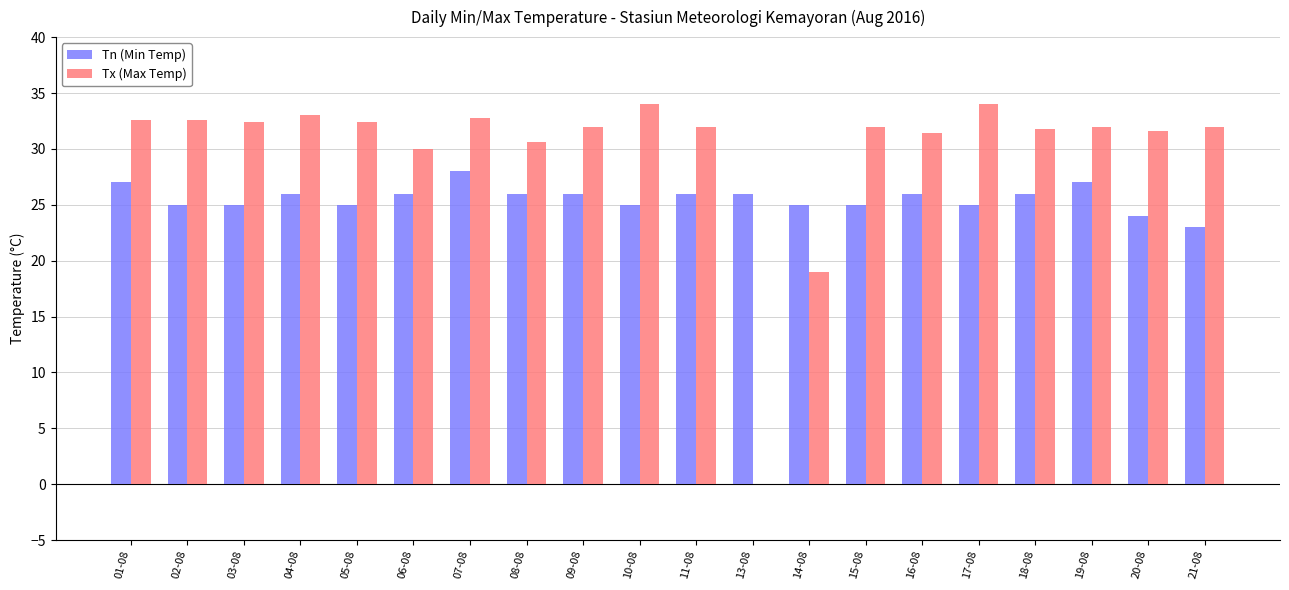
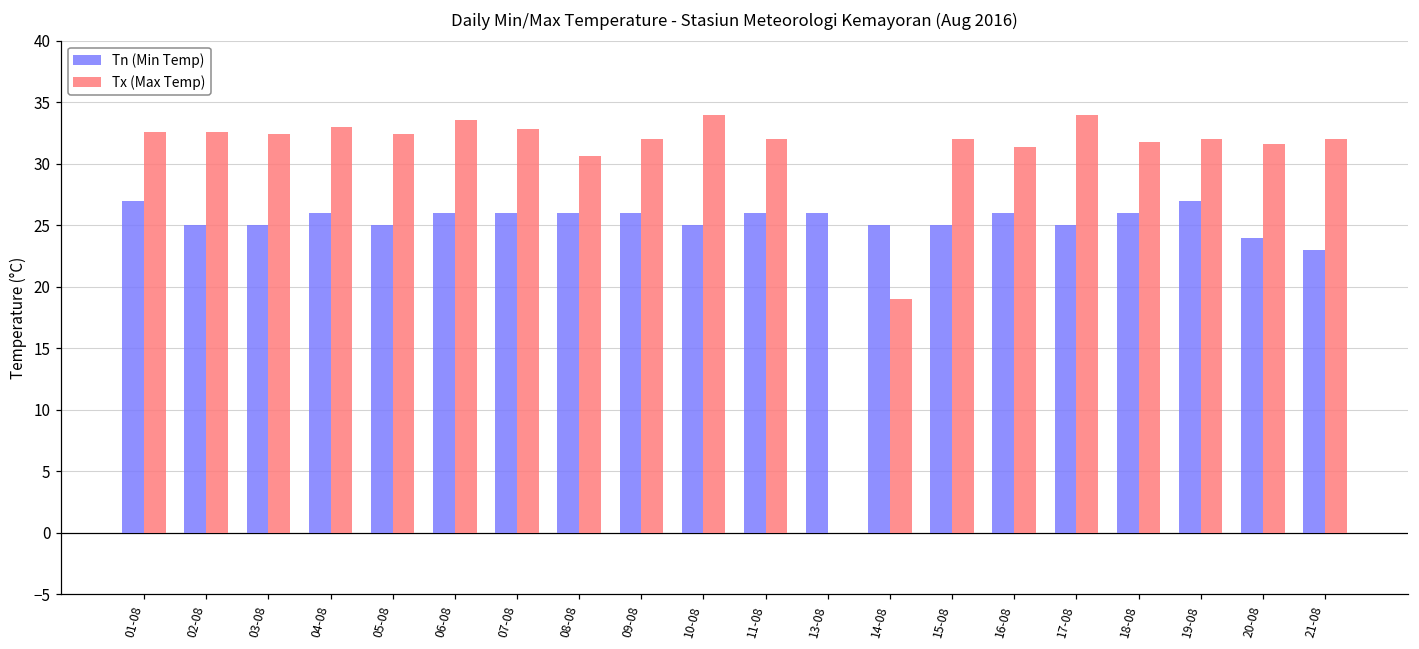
Tx (Max Temp), 06-08: 30.0 -> 33.6
Tn (Min Temp), 07-08: 28 -> 26
